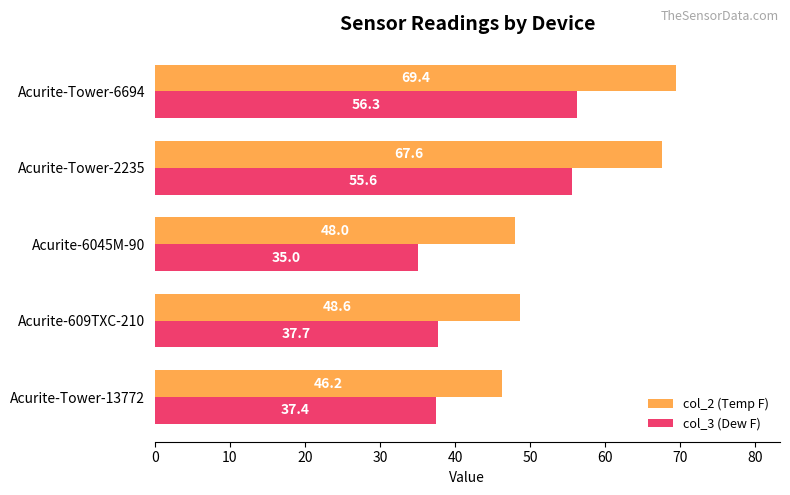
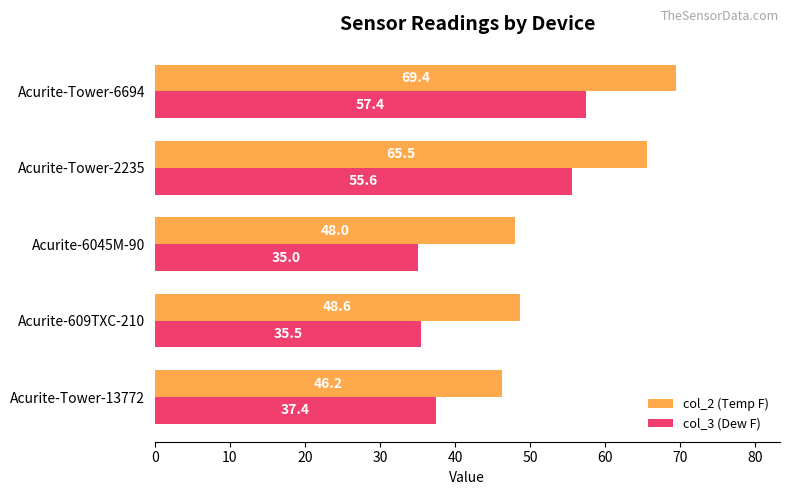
col_3 (Dew F), Acurite-Tower-6694: 56.3 -> 57.4
col_2 (Temp F), Acurite-Tower-2235: 67.6 -> 65.5
col_3 (Dew F), Acurite-609TXC-210: 37.7 -> 35.5
